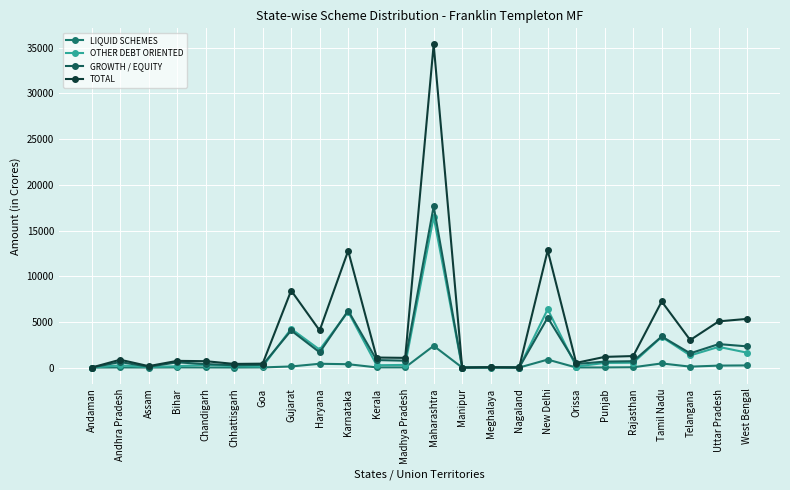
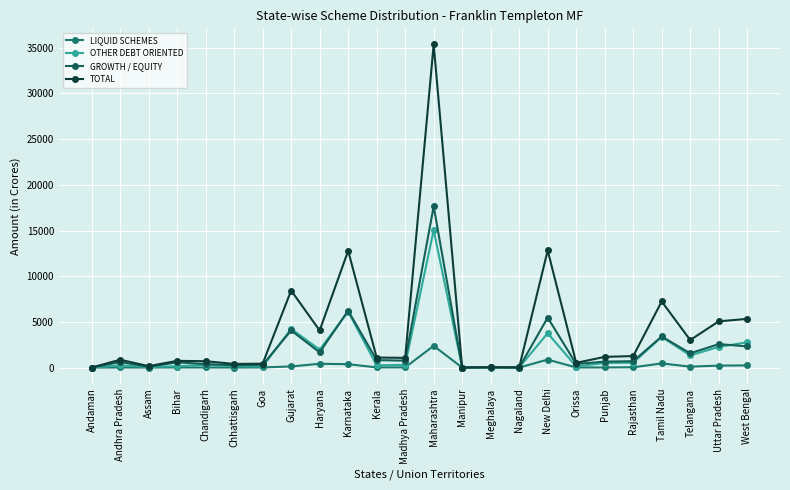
OTHER DEBT ORIENTED, Maharashtra: 17000 -> 15000
OTHER DEBT ORIENTED, New Delhi: 6000 -> 4000
OTHER DEBT ORIENTED, West Bengal: 2000 -> 3000
